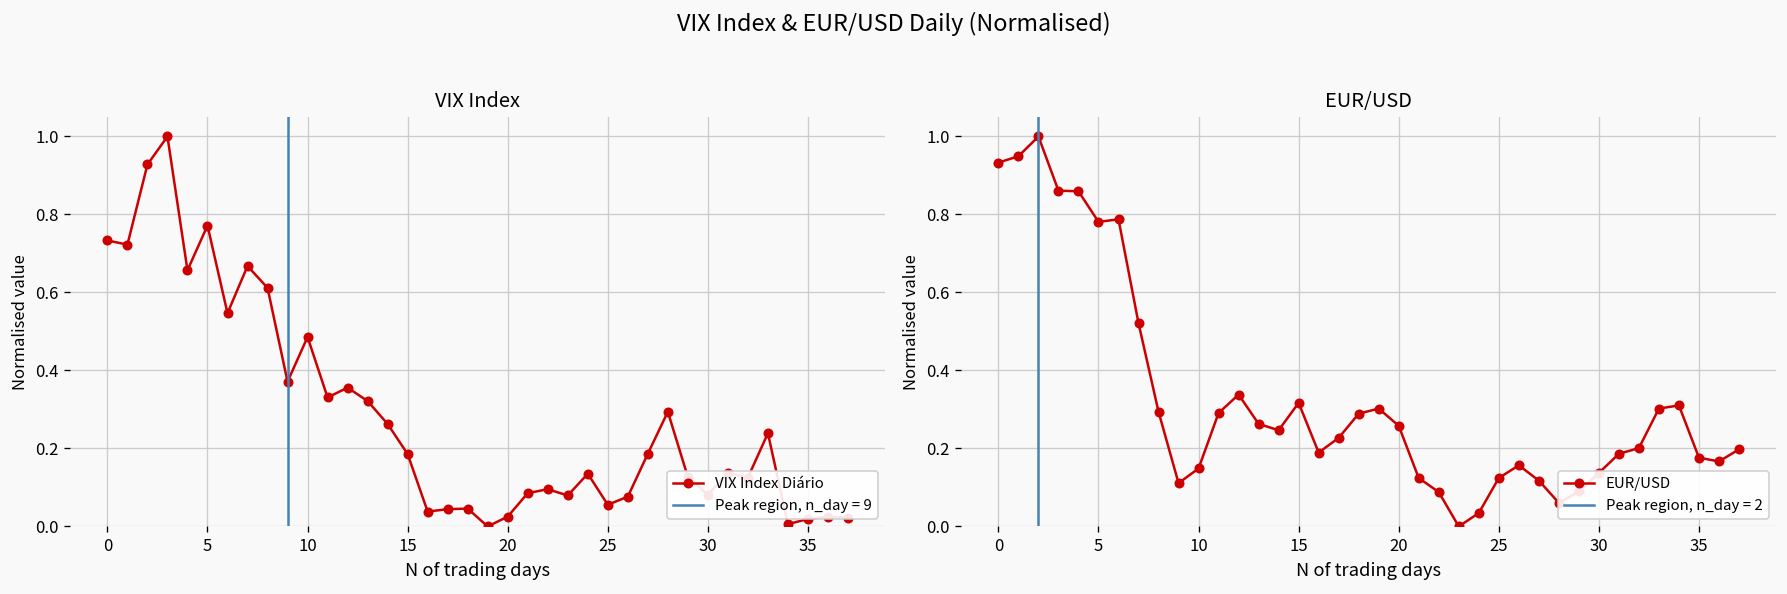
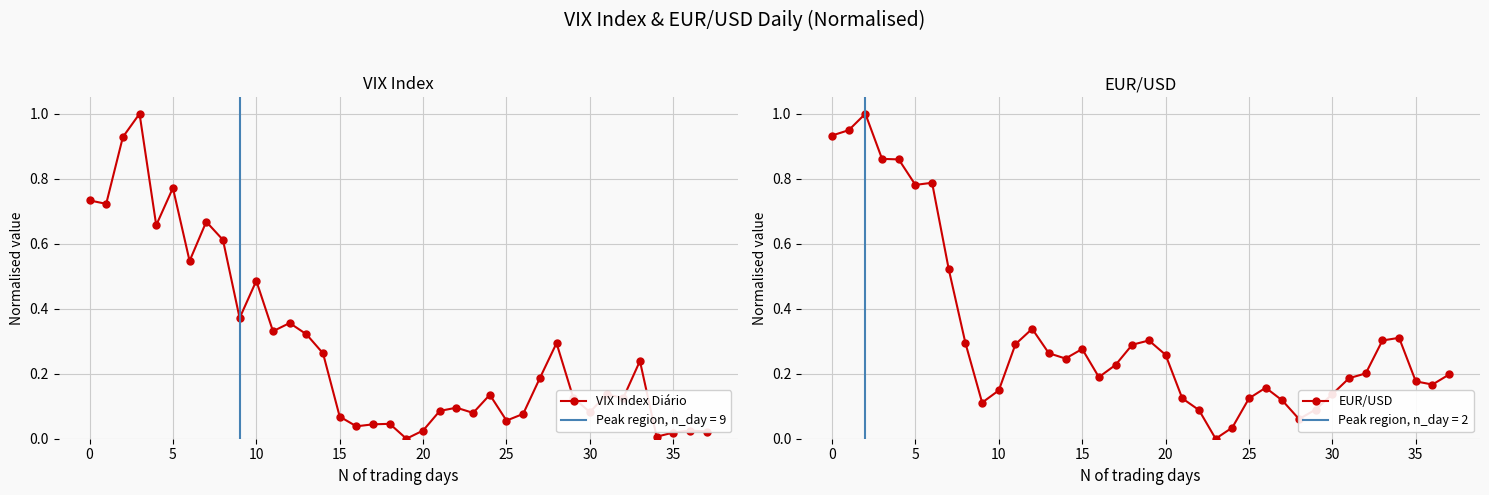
VIX Index, 15: 0.19 -> 0.07
EUR/USD, 15: 0.32 -> 0.28
